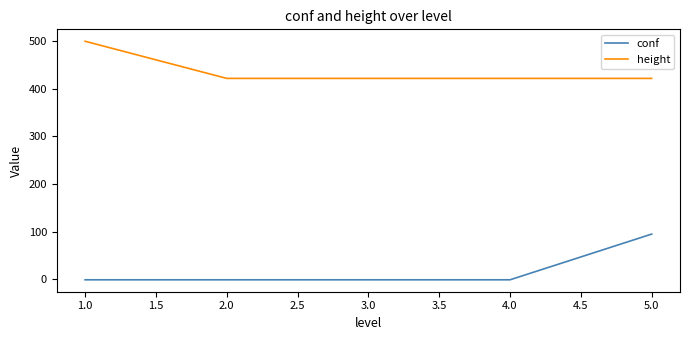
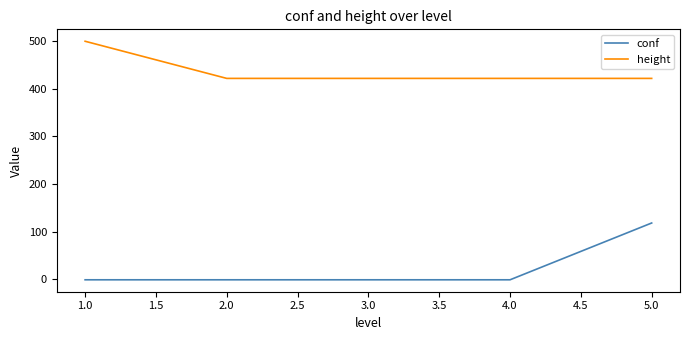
conf, 5.0: 100 -> 120
